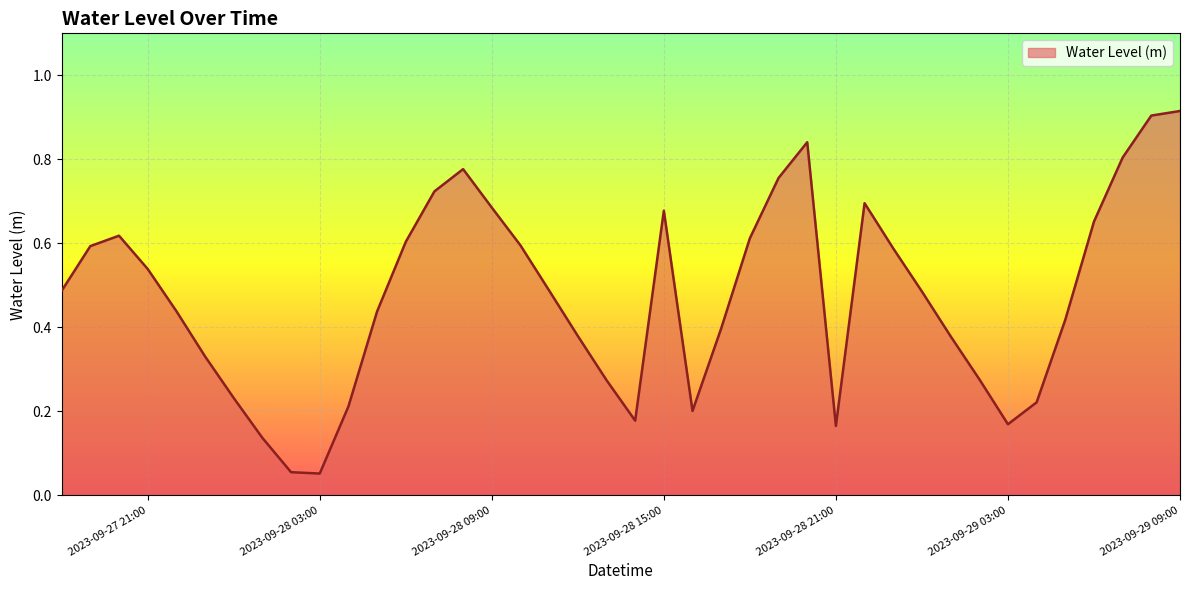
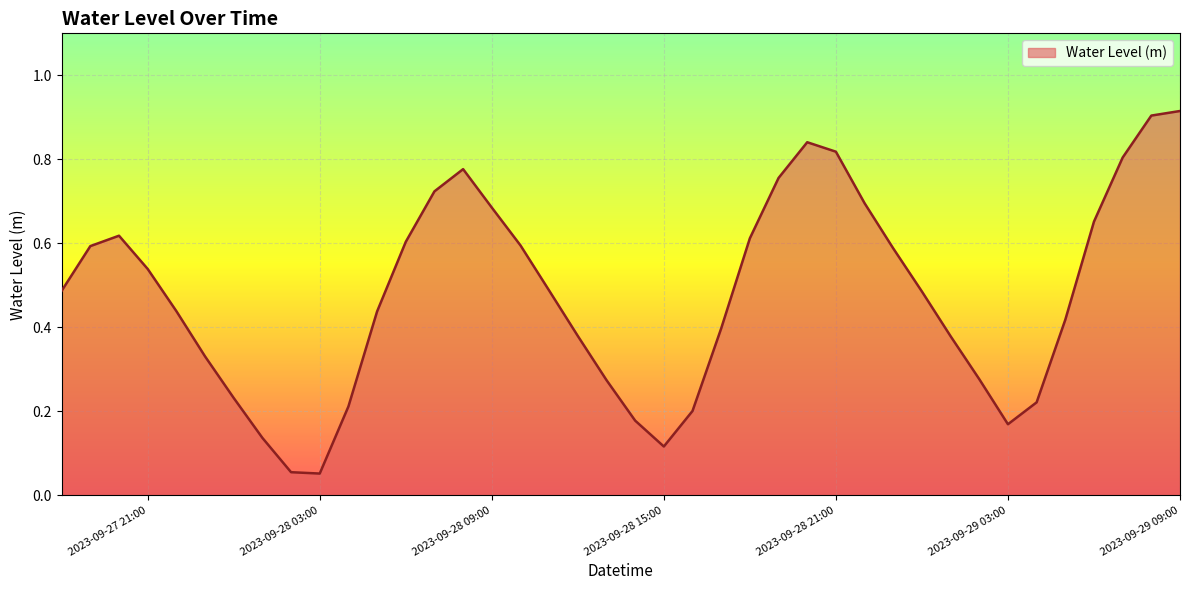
2023-09-28 15:00: 0.68 -> 0.12
2023-09-28 21:00: 0.17 -> 0.82
